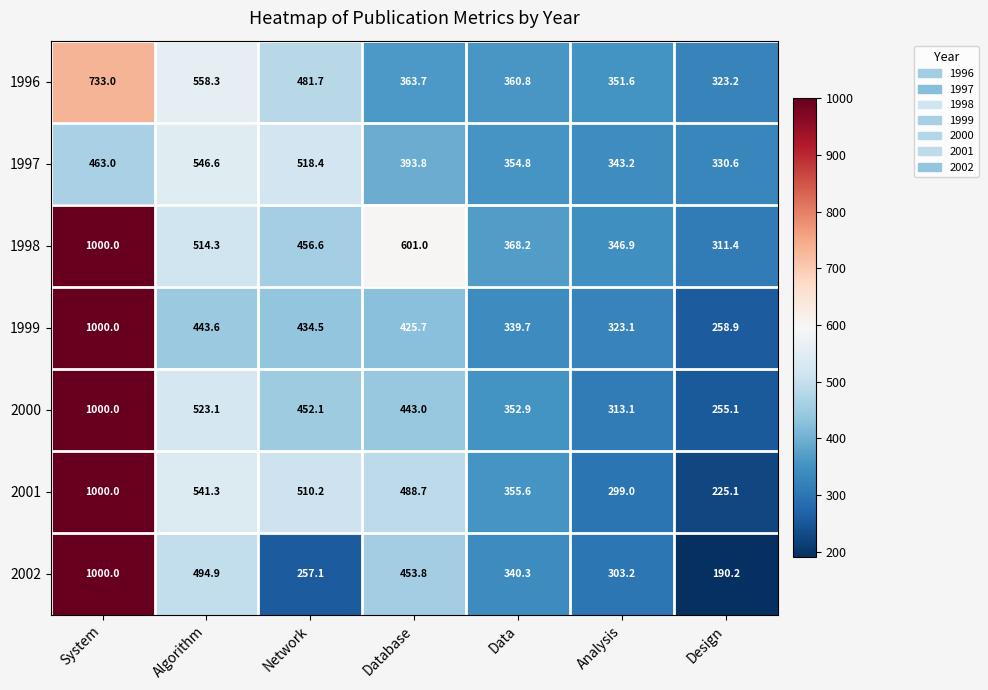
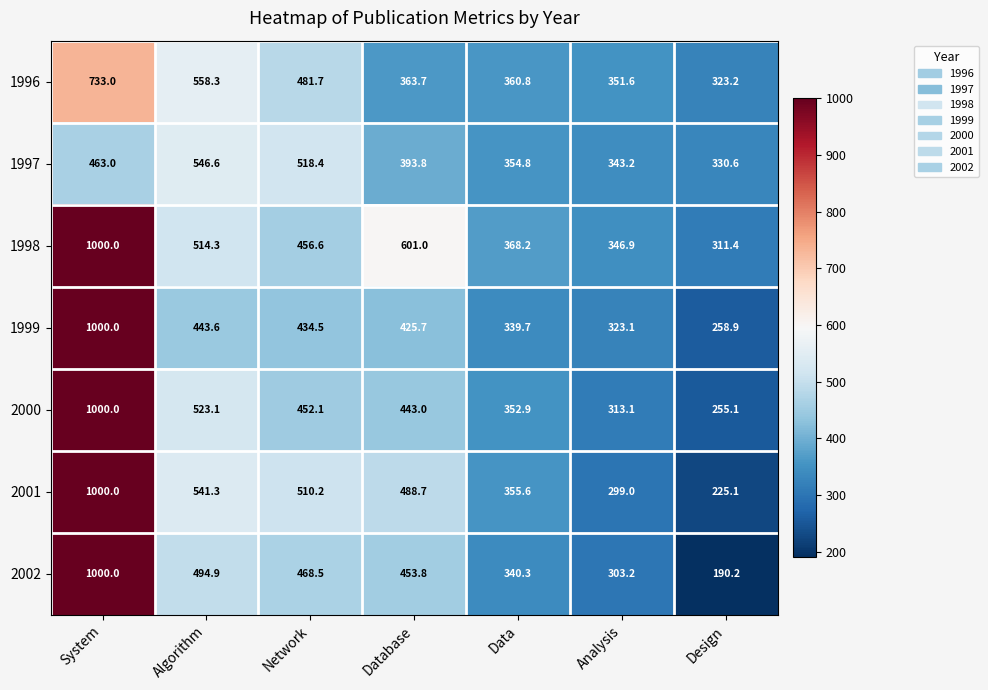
2002, Network: 257.1 -> 468.5
